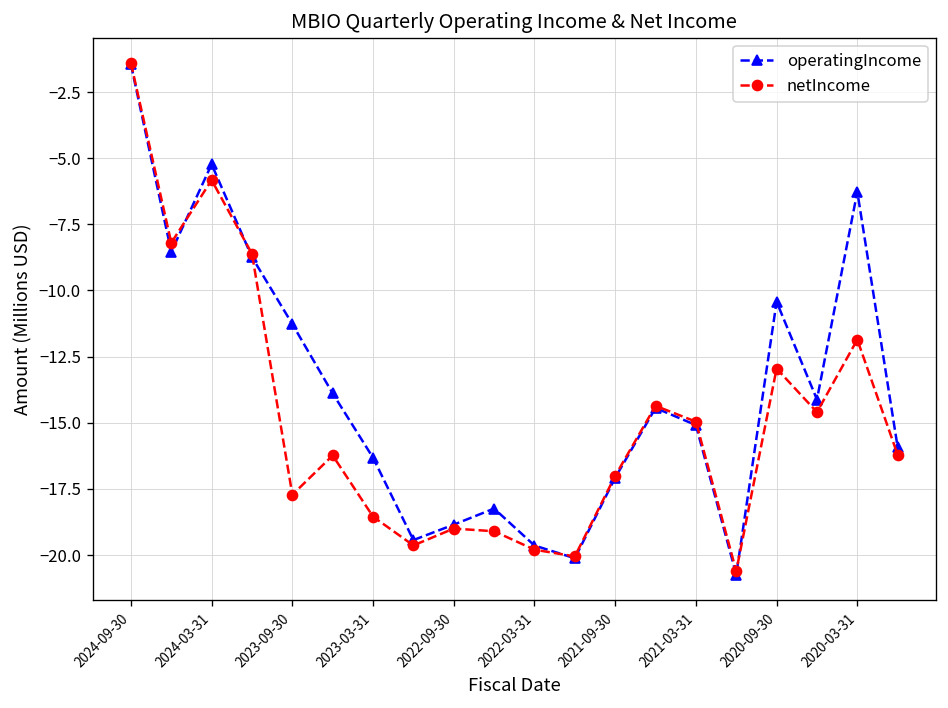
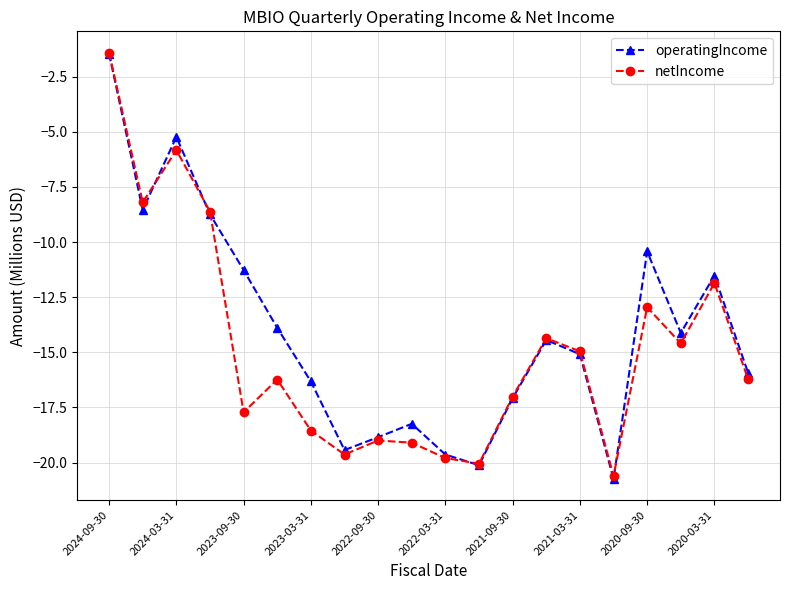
operatingIncome, 2020-03-31: -6.3 -> -11.5
